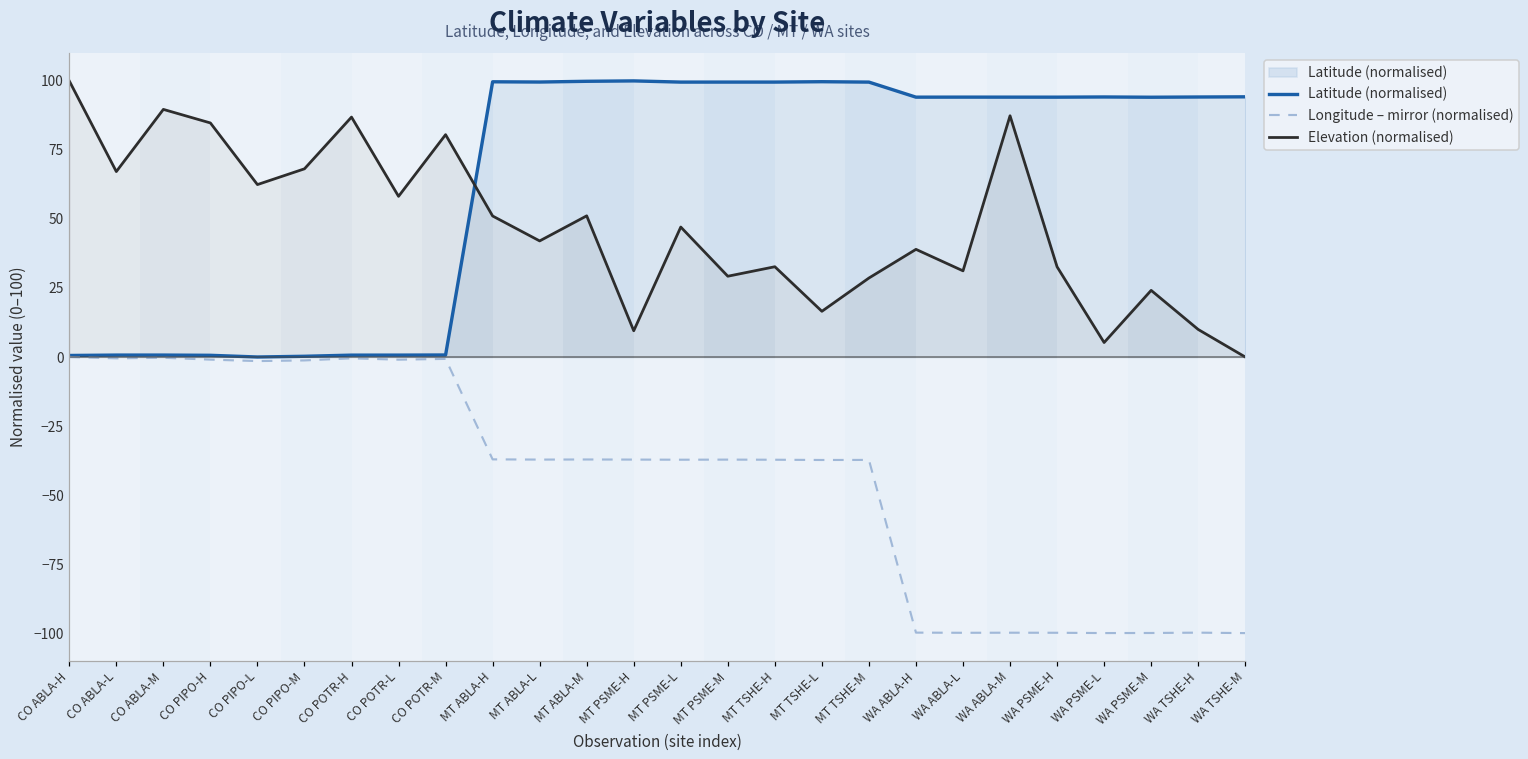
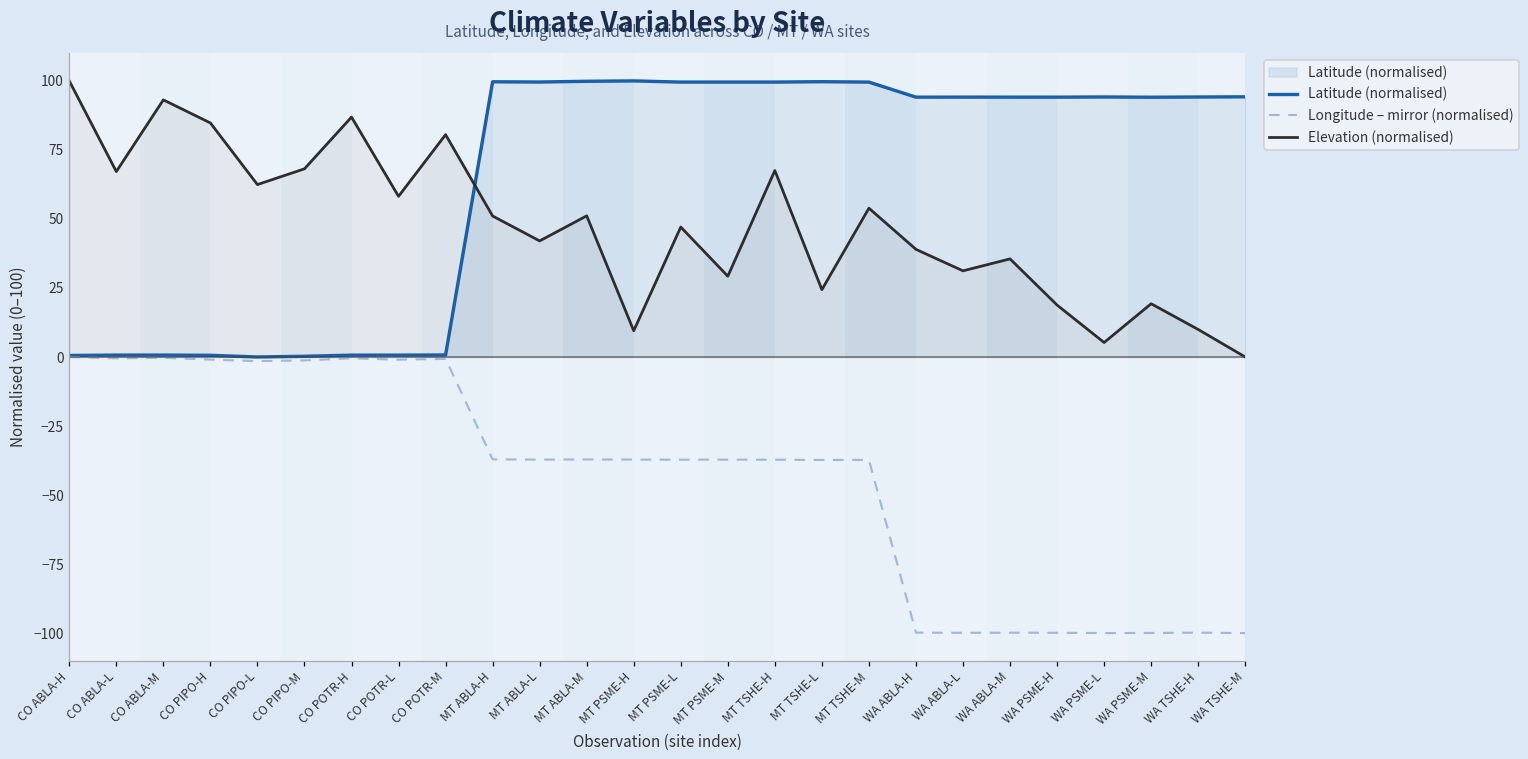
Elevation (normalised), CO ABLA-M: 90 -> 93
Elevation (normalised), MT TSHE-H: 33 -> 68
Elevation (normalised), MT TSHE-L: 17 -> 24
Elevation (normalised), MT TSHE-M: 29 -> 54
Elevation (normalised), WA ABLA-M: 87 -> 36
Elevation (normalised), WA PSME-H: 33 -> 19
Elevation (normalised), WA PSME-M: 24 -> 19
